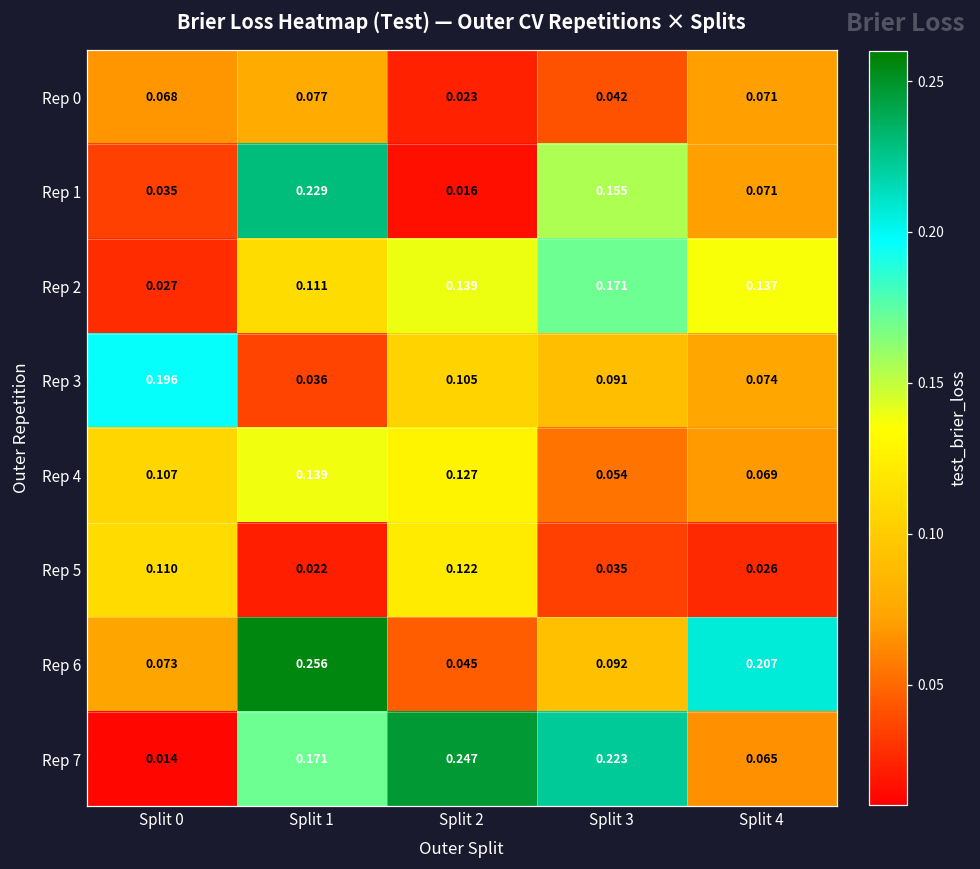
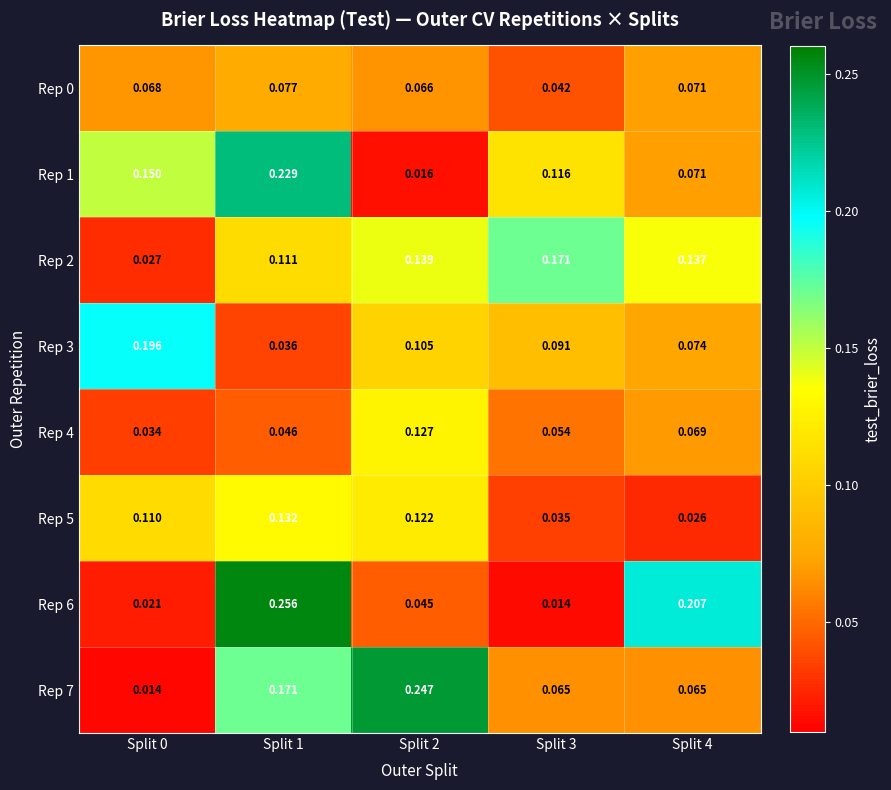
Rep 0, Split 2: 0.023 -> 0.066
Rep 1, Split 0: 0.035 -> 0.150
Rep 1, Split 3: 0.155 -> 0.116
Rep 4, Split 0: 0.107 -> 0.034
Rep 4, Split 1: 0.139 -> 0.046
Rep 5, Split 1: 0.022 -> 0.132
Rep 6, Split 0: 0.073 -> 0.021
Rep 6, Split 3: 0.092 -> 0.014
Rep 7, Split 3: 0.223 -> 0.065
